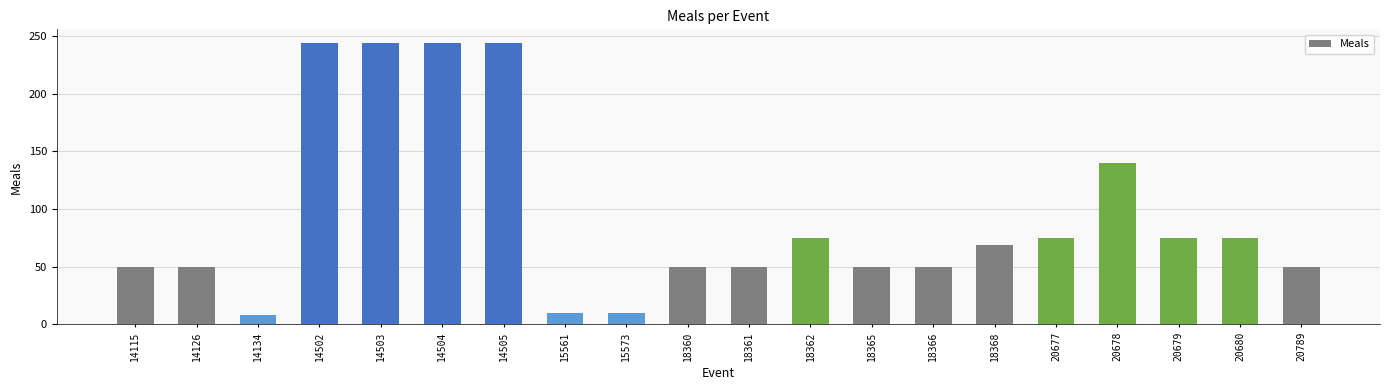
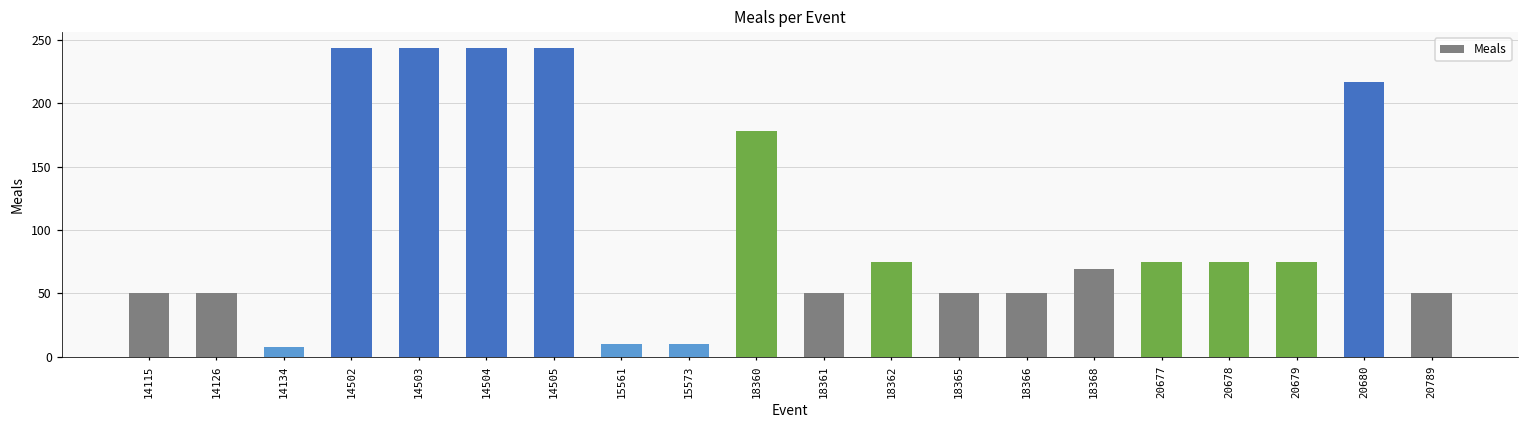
18360: 50 -> 178
20678: 140 -> 75
20680: 75 -> 217
